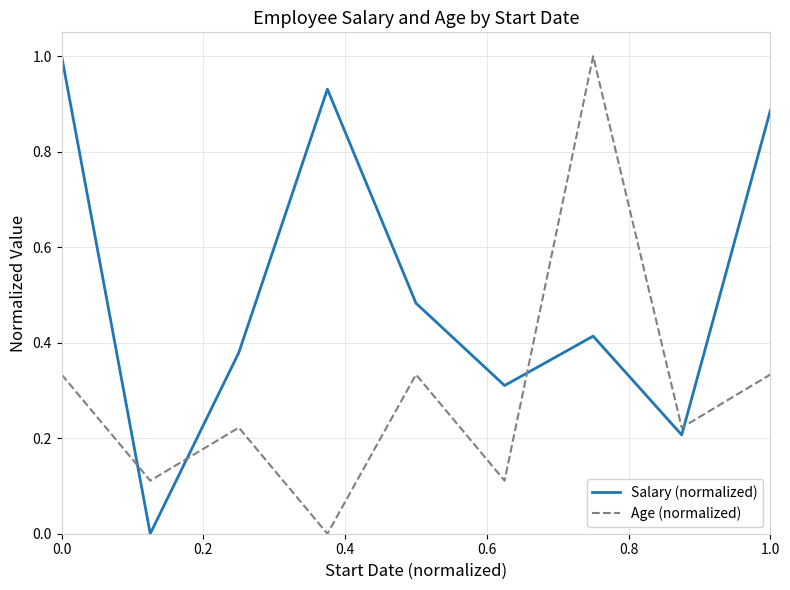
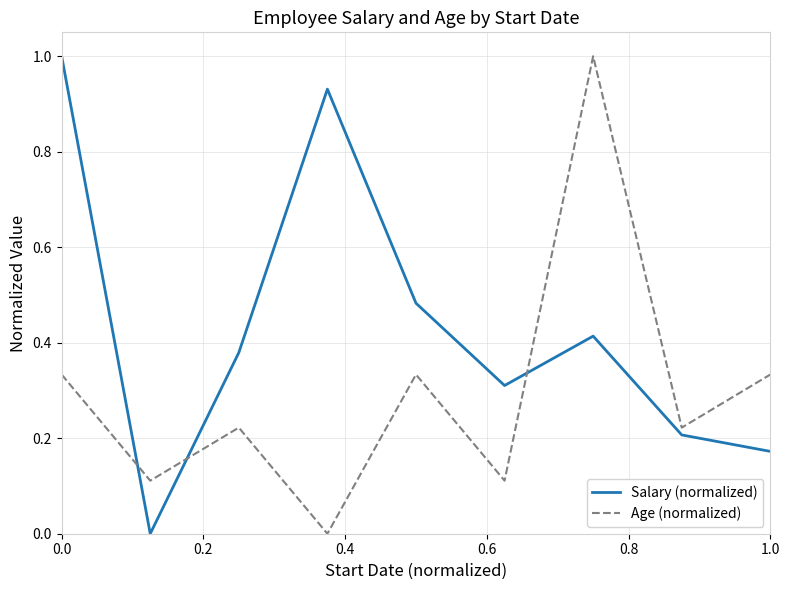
Salary (normalized), 1.0: 0.89 -> 0.17
